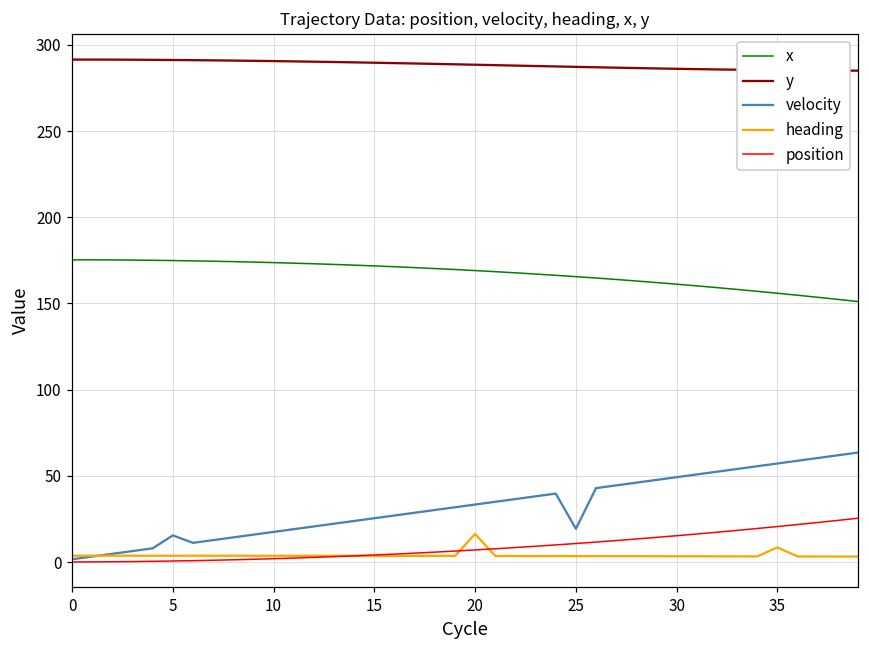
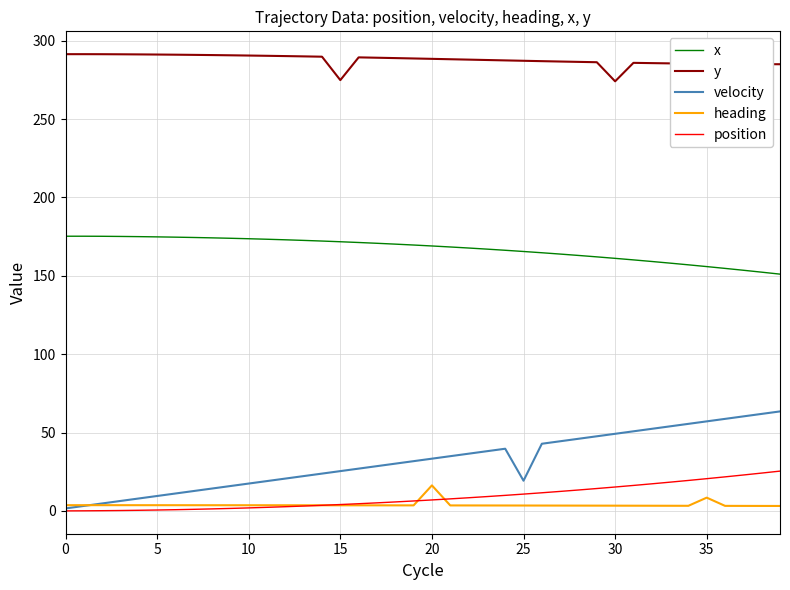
velocity, 5: 15 -> 10
y, 15: 290 -> 275
y, 30: 286 -> 274
